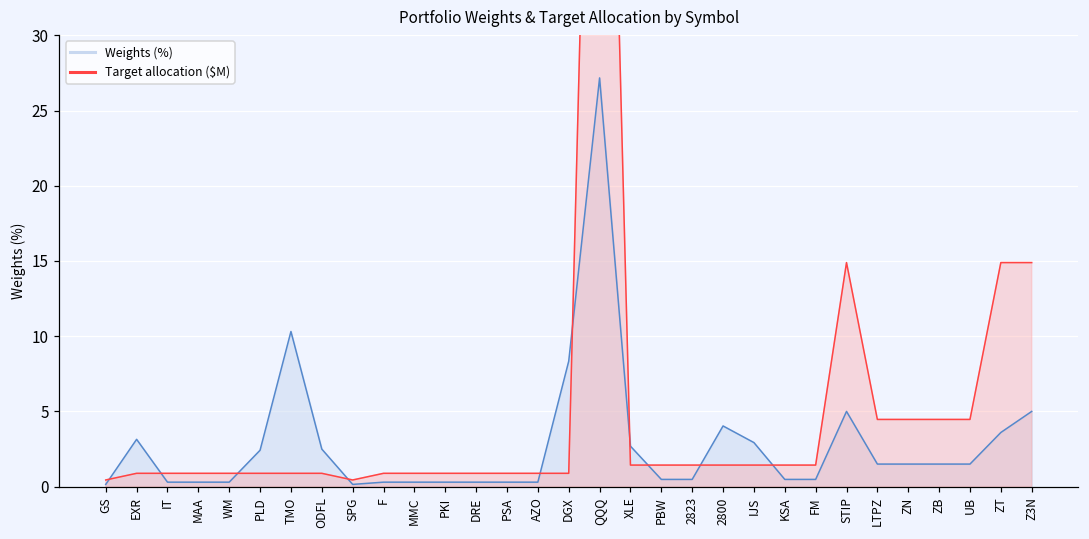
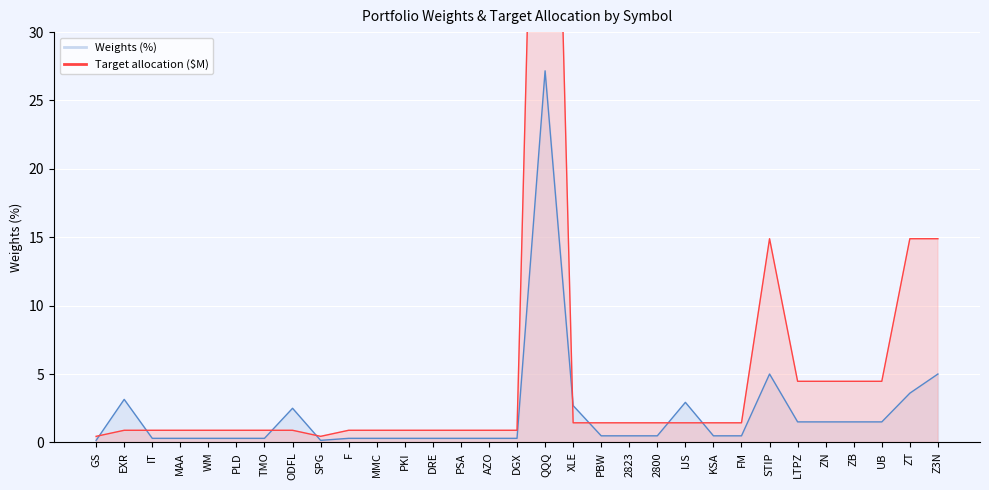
Weights (%), PLD: 2.4 -> 0.3
Weights (%), TMO: 10.3 -> 0.3
Weights (%), DGX: 8.3 -> 0.3
Weights (%), 2800: 4.0 -> 0.5
